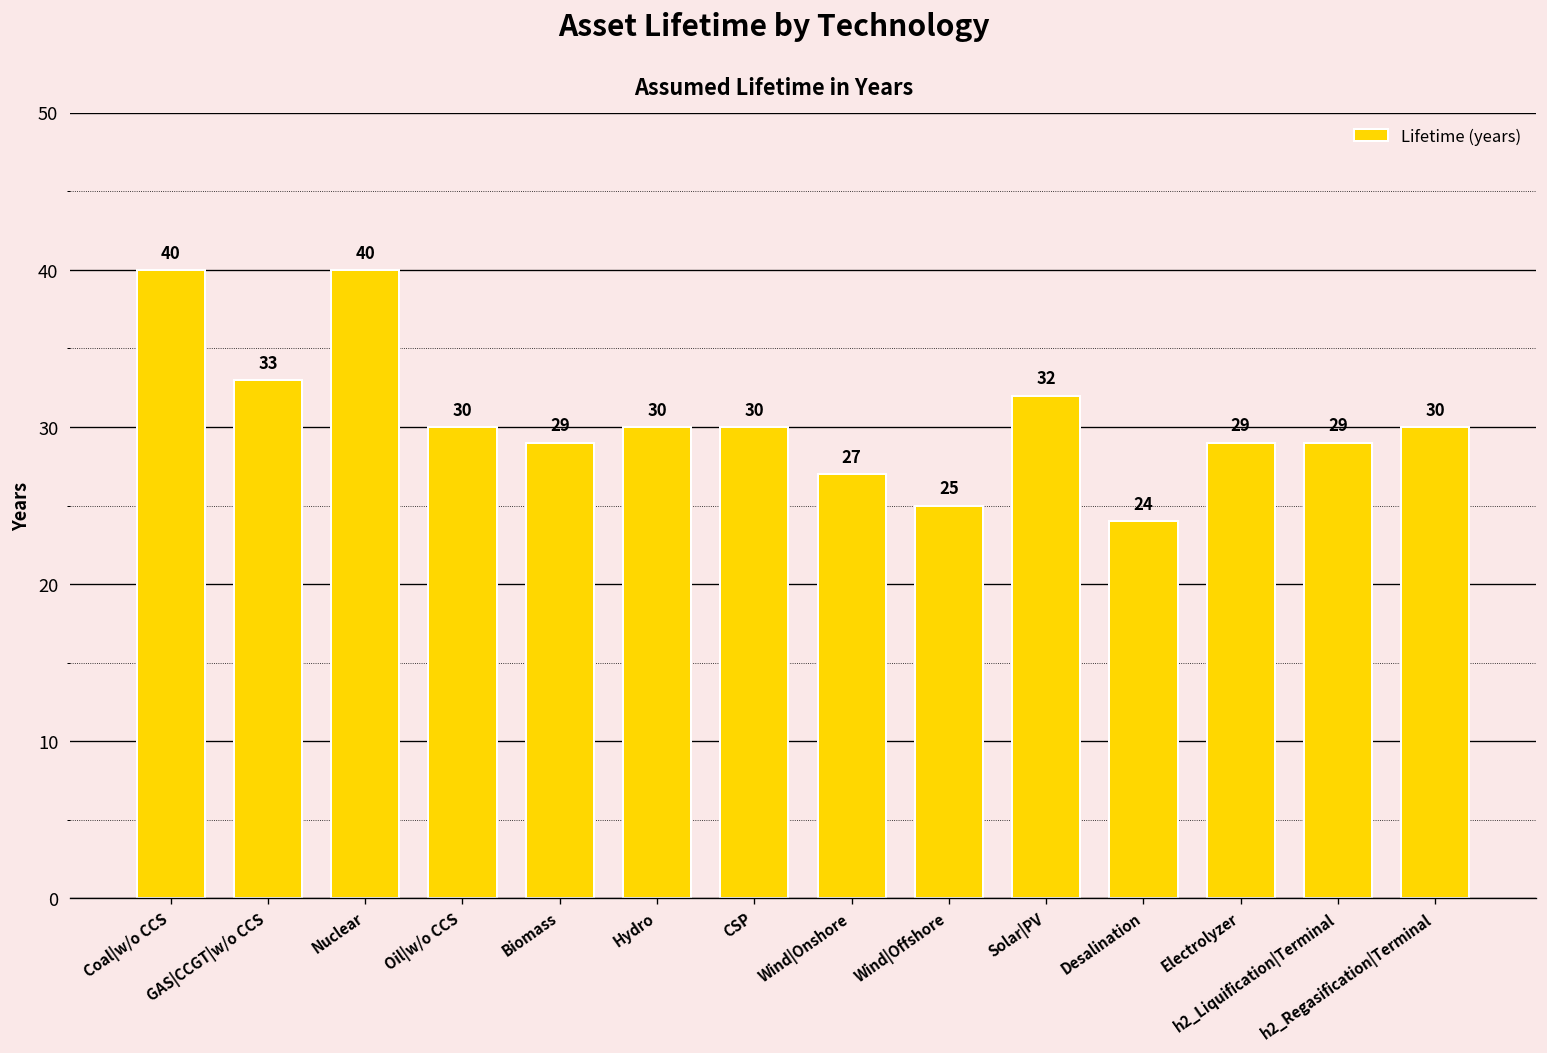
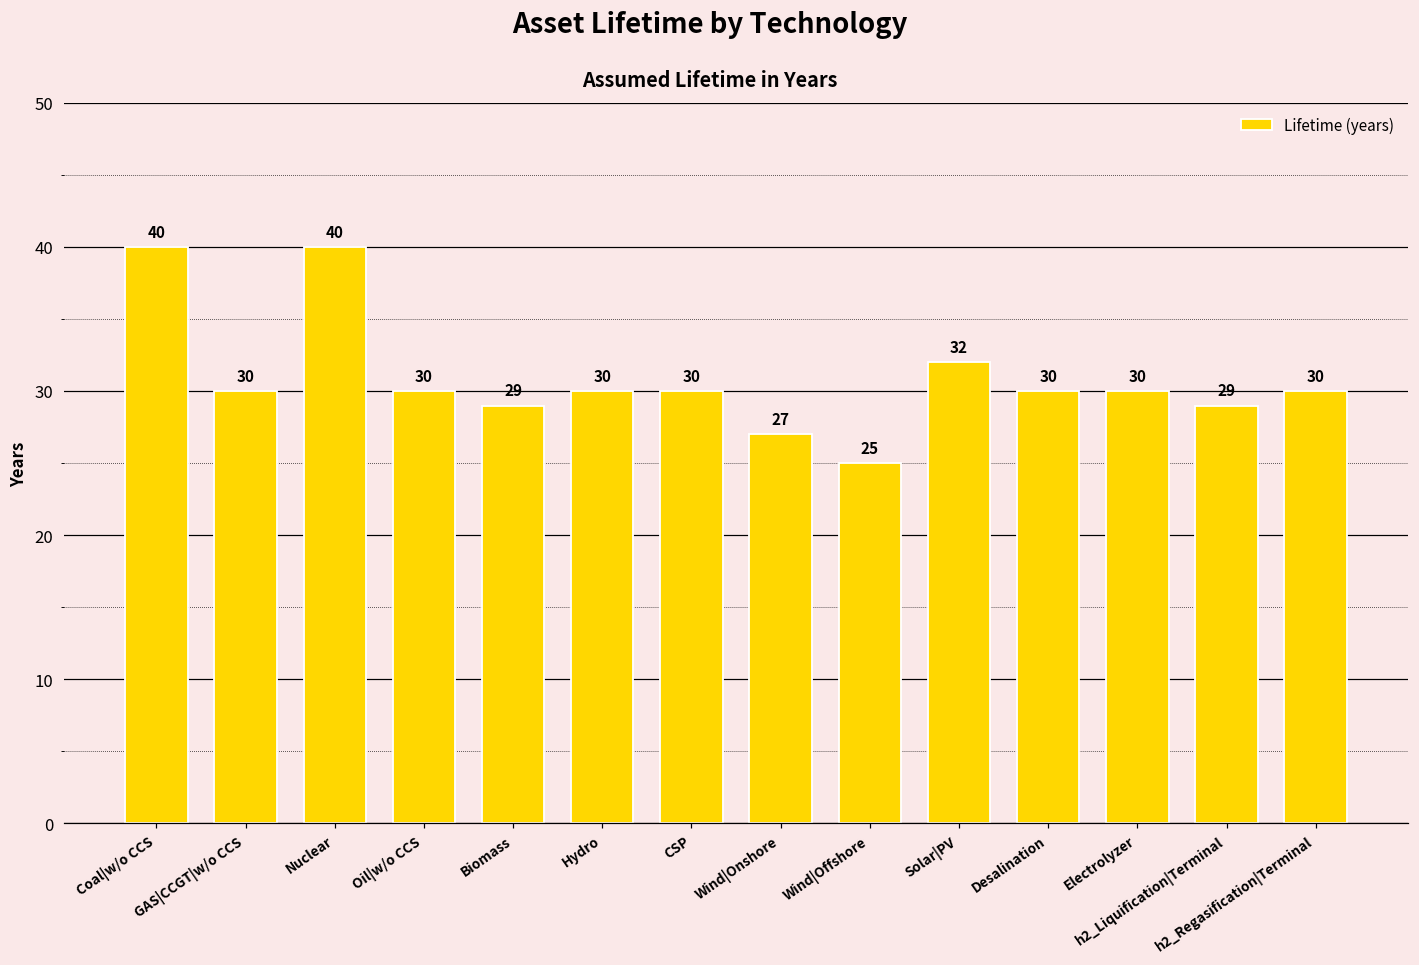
GAS|CCGT|w/o CCS: 33 -> 30
Desalination: 24 -> 30
Electrolyzer: 29 -> 30
